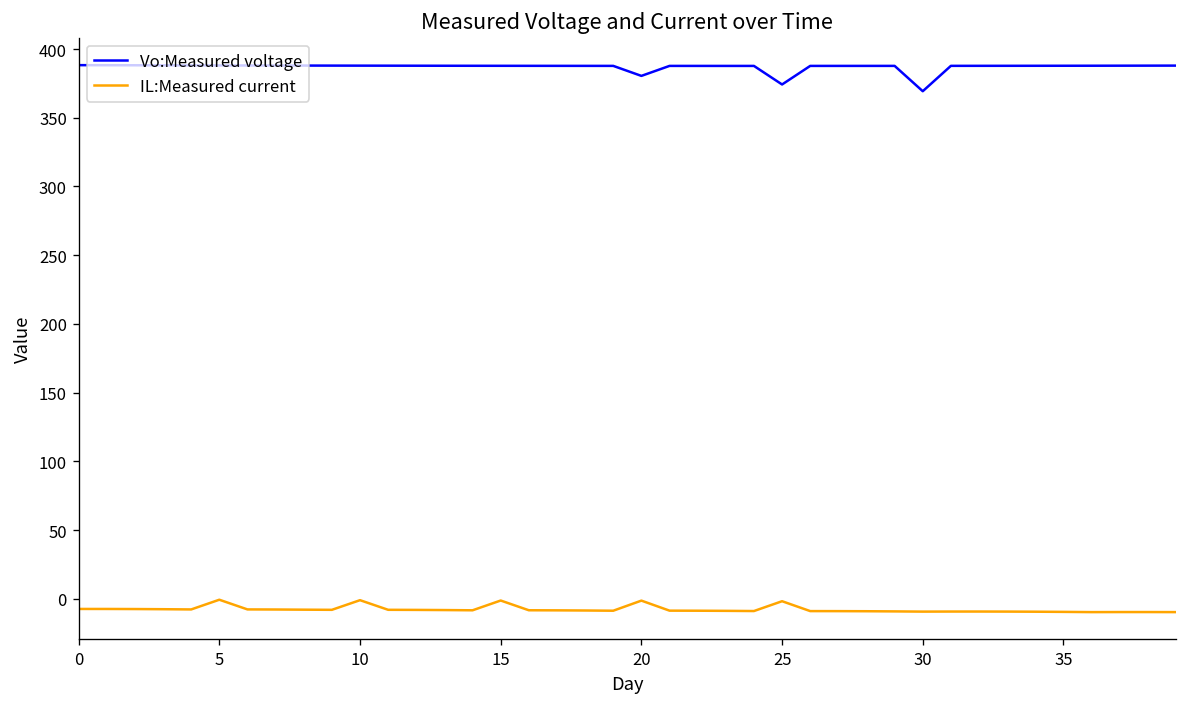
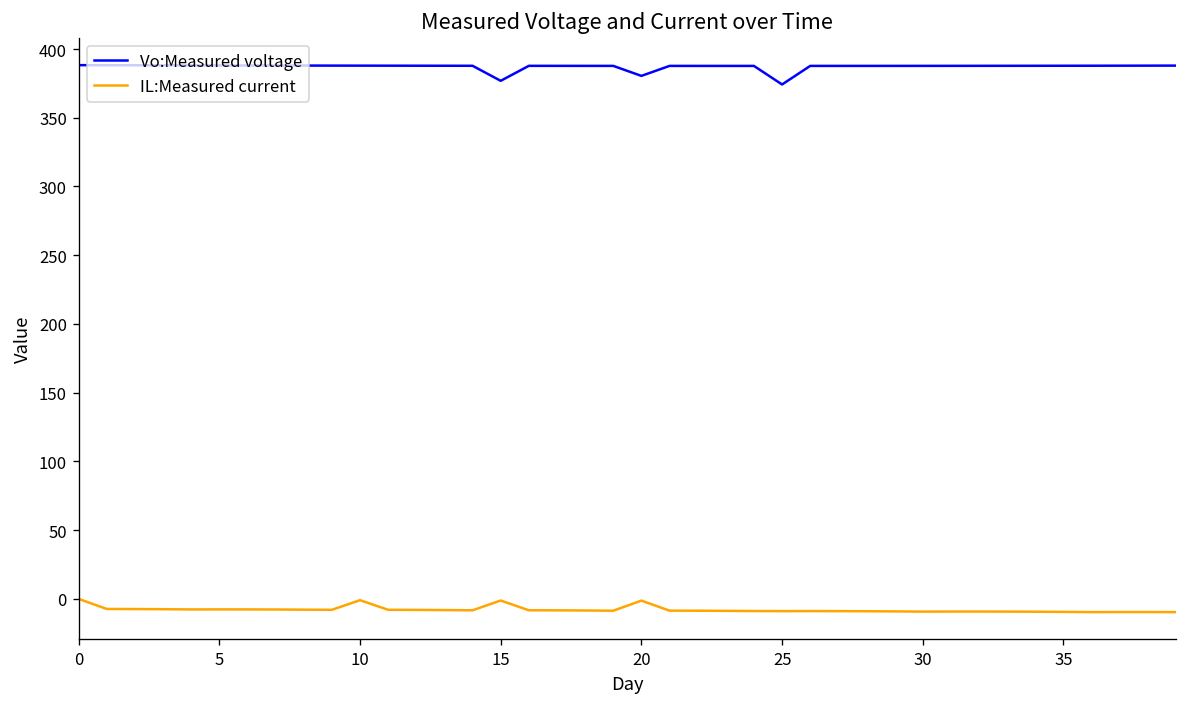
IL:Measured current, 0: -7 -> 0
IL:Measured current, 5: -1 -> -8
Vo:Measured voltage, 15: 388 -> 377
IL:Measured current, 25: -2 -> -9
Vo:Measured voltage, 30: 369 -> 388
